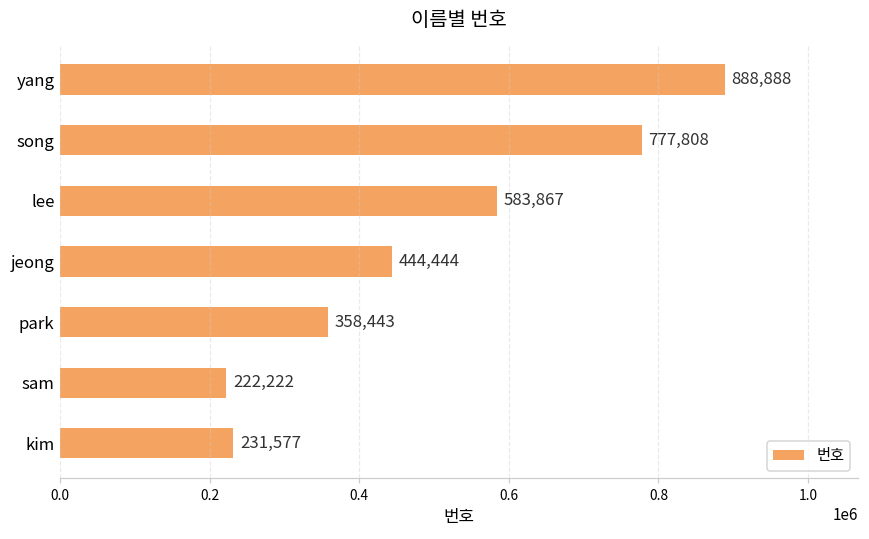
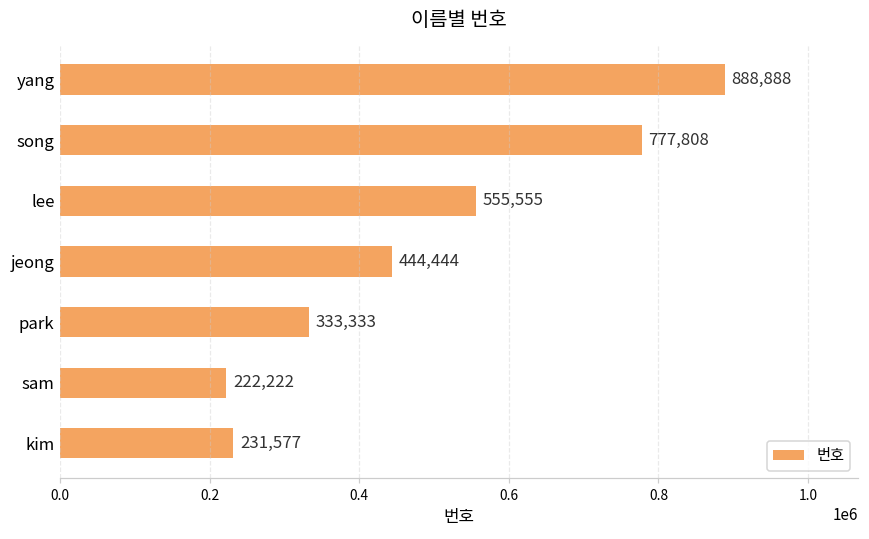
lee: 583,867 -> 555,555
park: 358,443 -> 333,333
